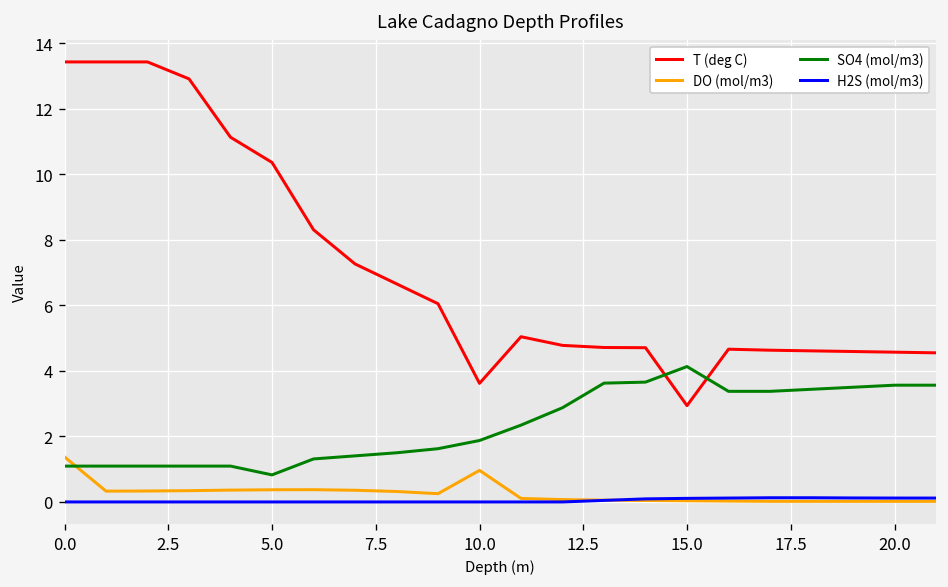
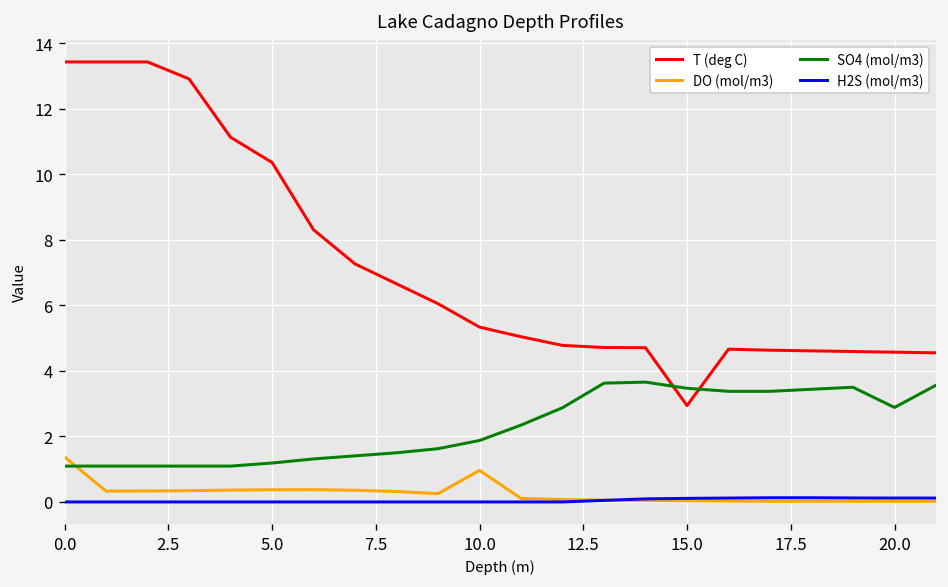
SO4 (mol/m3), 5.0: 0.8 -> 1.2
T (deg C), 10.0: 3.6 -> 5.3
SO4 (mol/m3), 15.0: 4.1 -> 3.5
SO4 (mol/m3), 20.0: 3.6 -> 2.9
